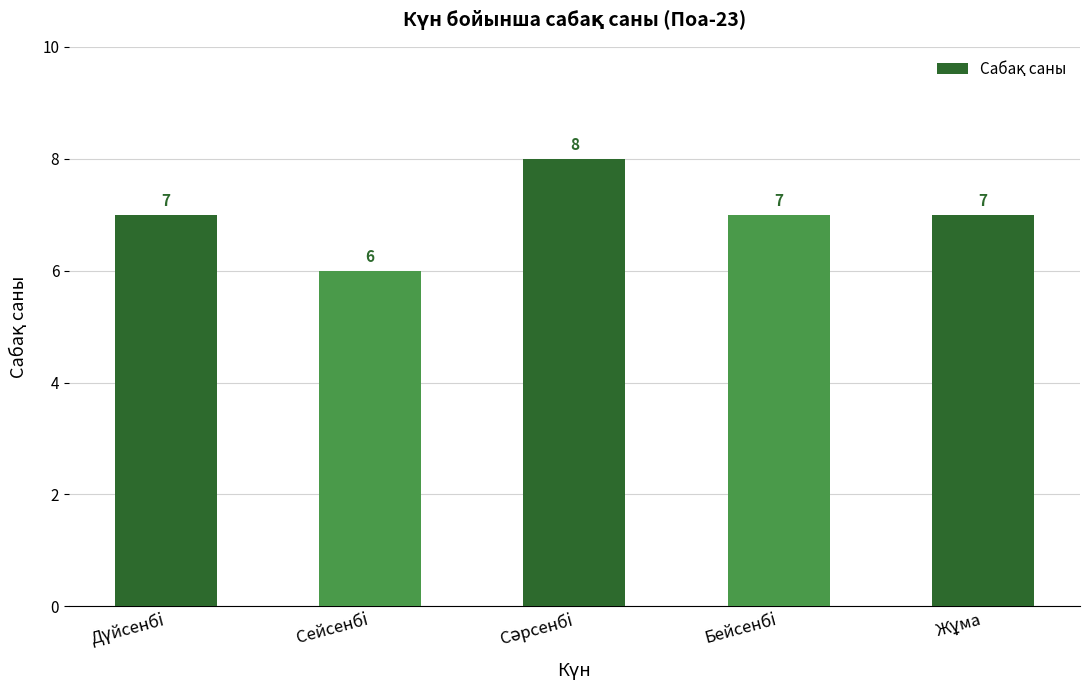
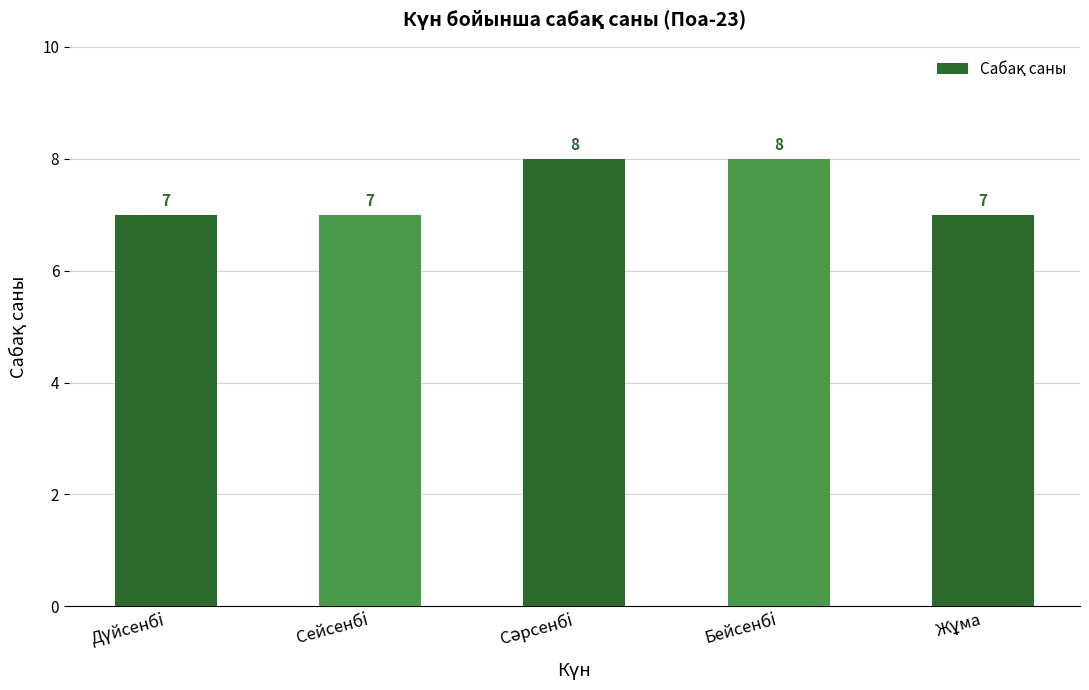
Сейсенбі: 6 -> 7
Бейсенбі: 7 -> 8
